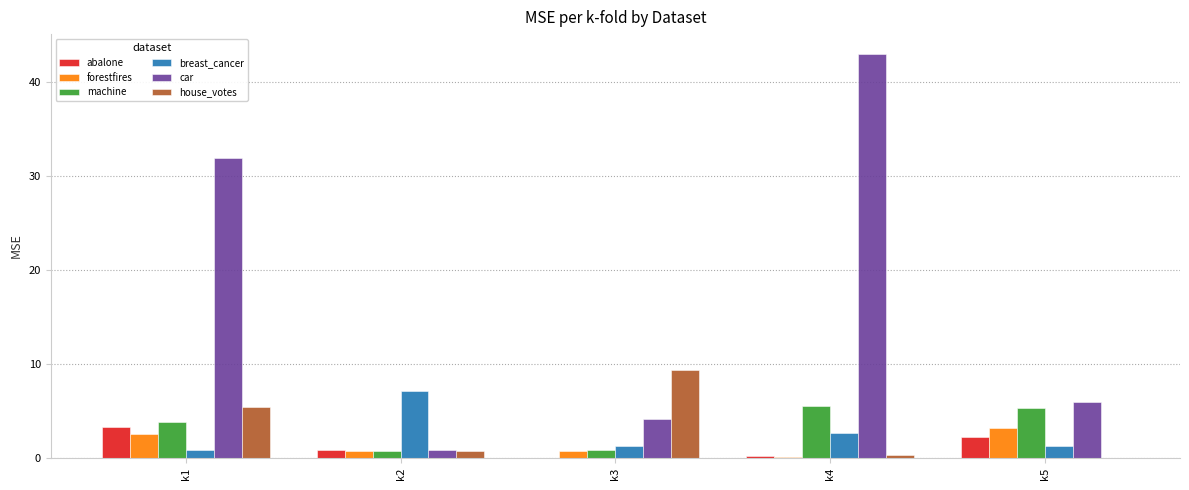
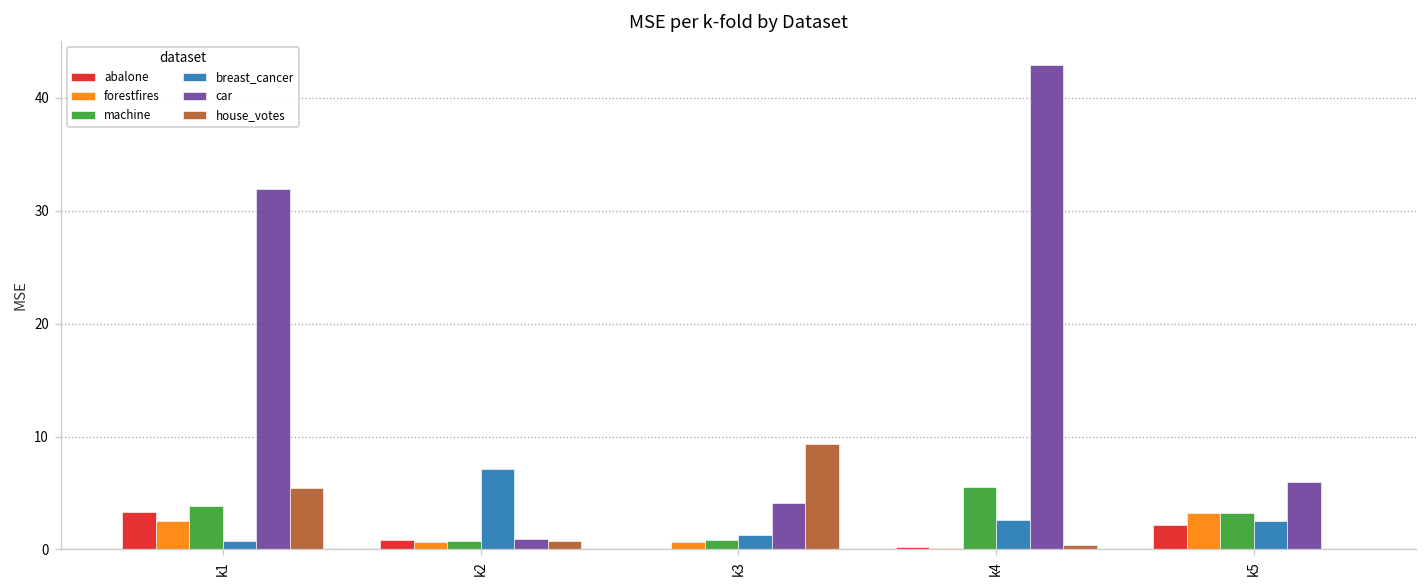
machine, k5: 5 -> 3
breast_cancer, k5: 1 -> 3
